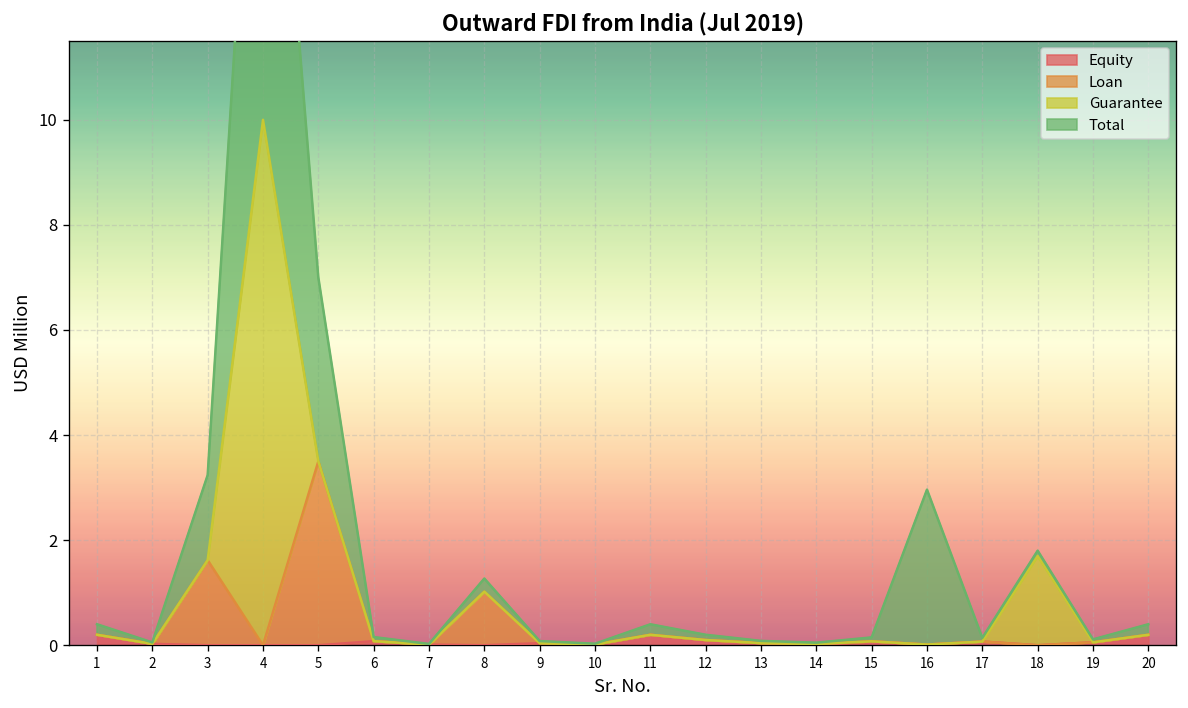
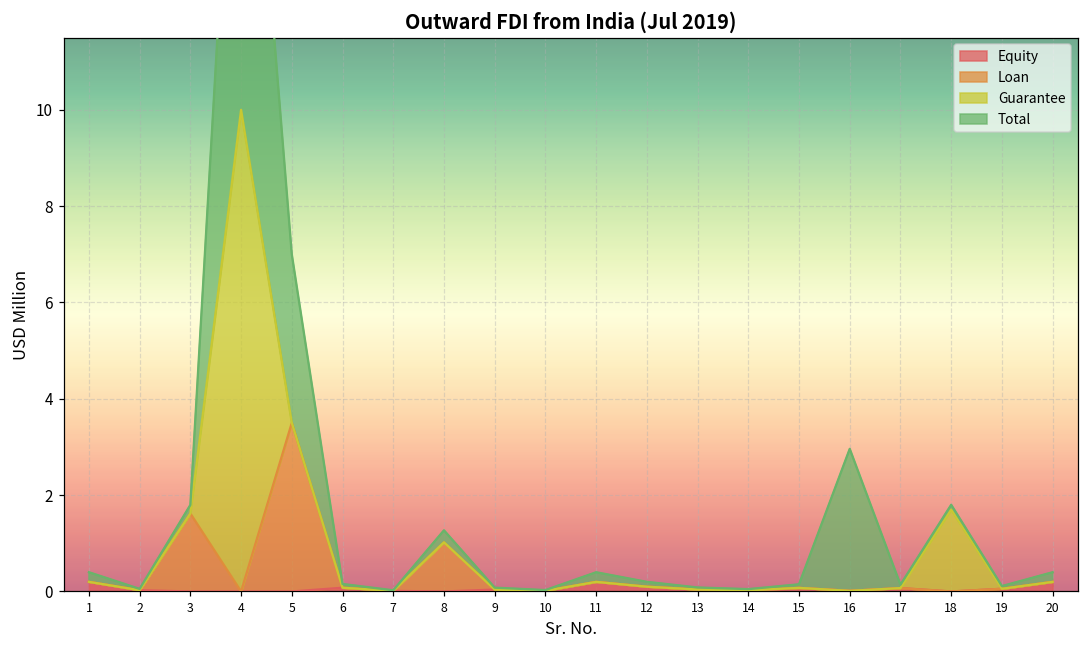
Total, 3: 1.6 -> 0.2
